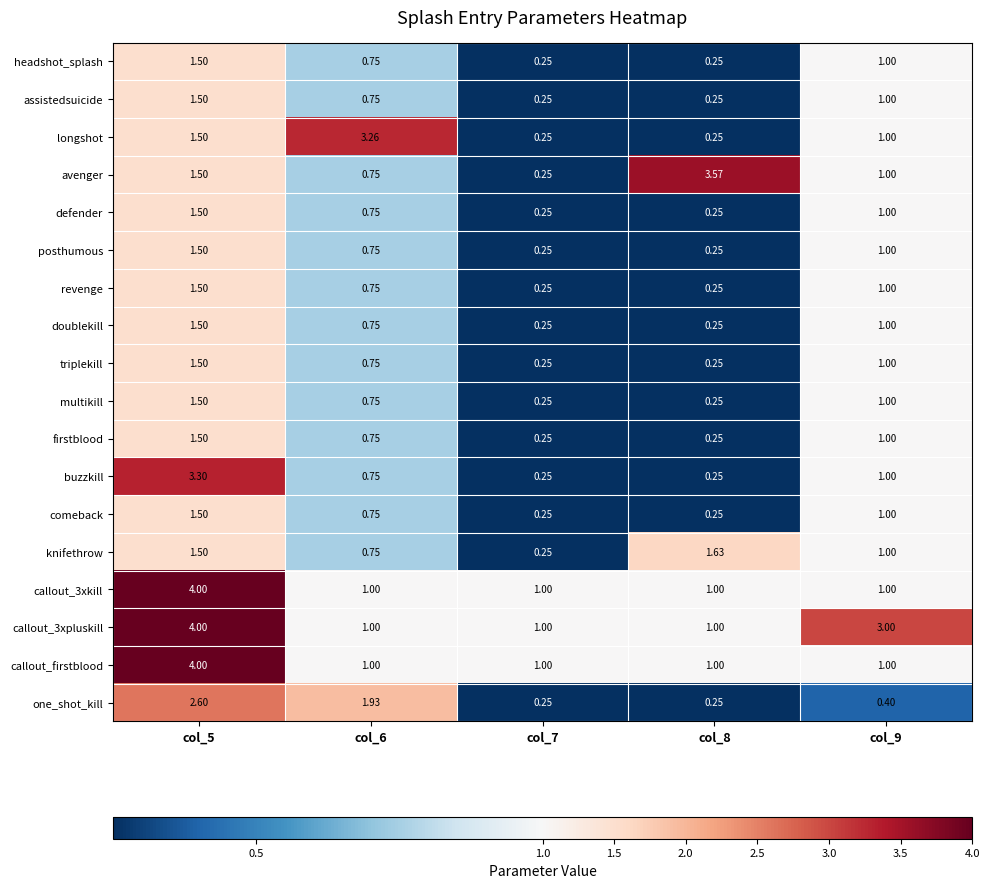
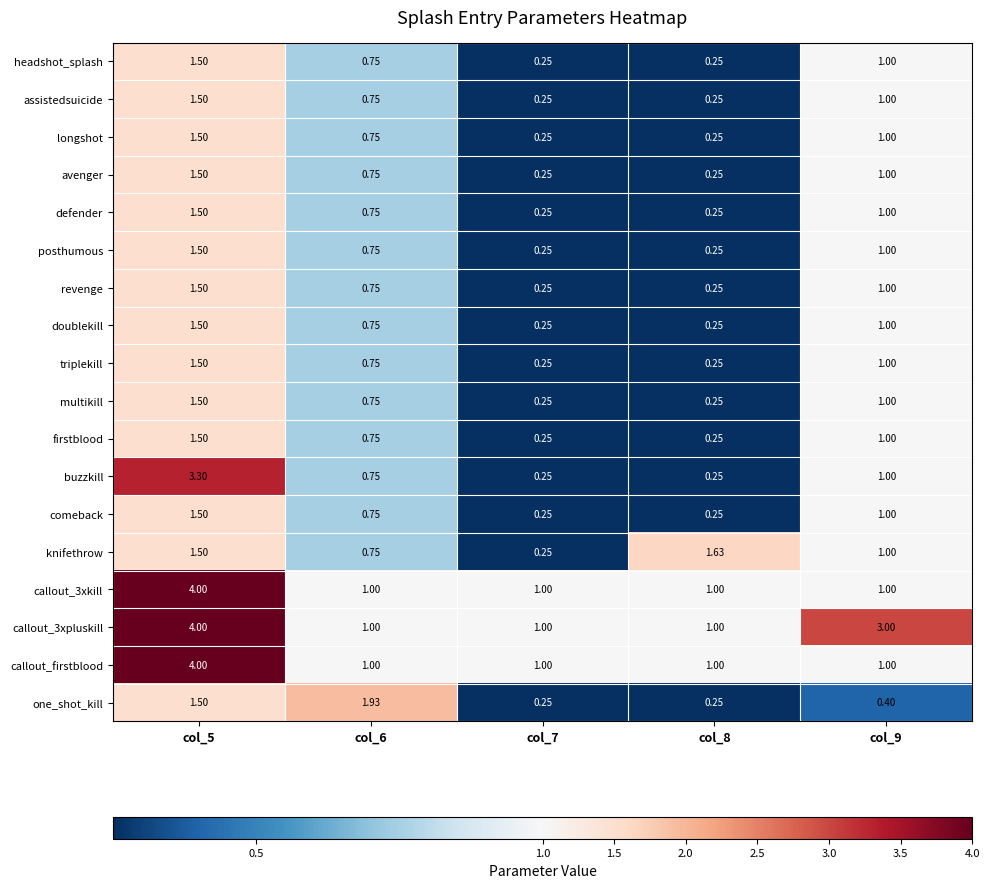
longshot, col_6: 3.26 -> 0.75
avenger, col_8: 3.57 -> 0.25
one_shot_kill, col_5: 2.60 -> 1.50
